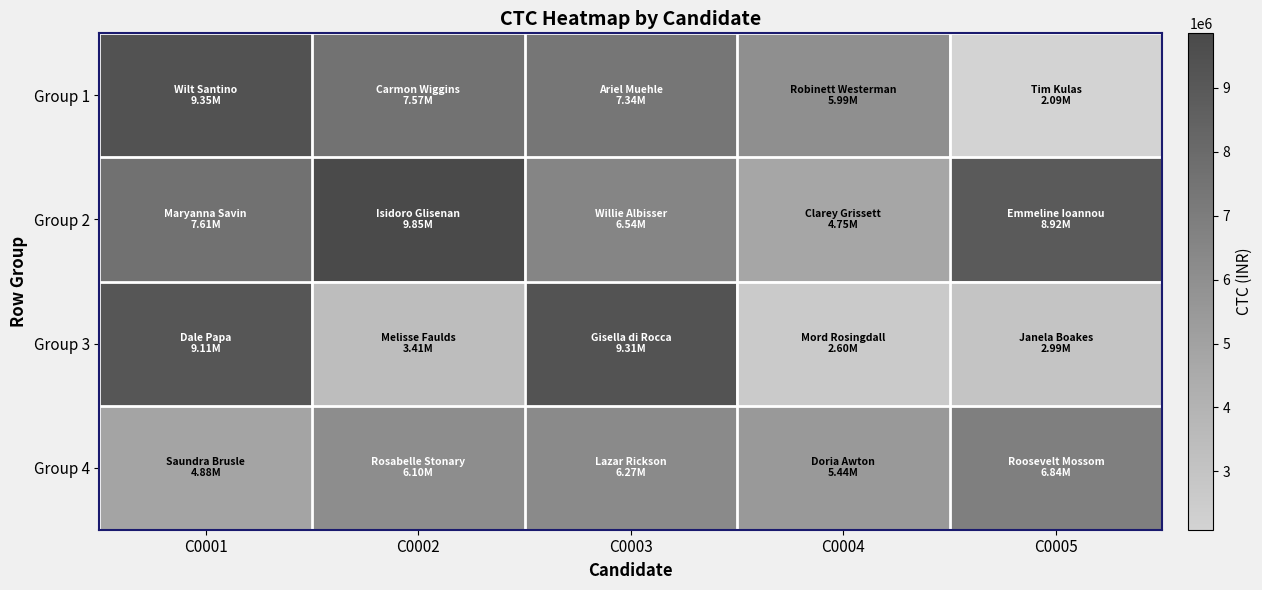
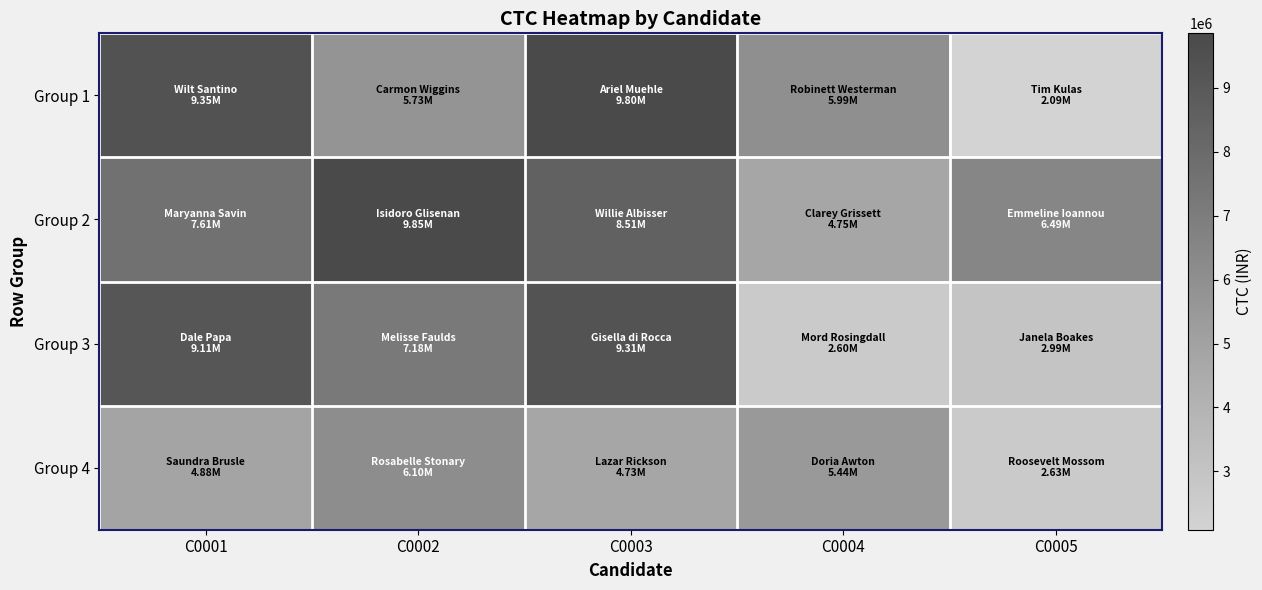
Group 1, C0002: 7.57M -> 5.73M
Group 1, C0003: 7.34M -> 9.80M
Group 2, C0003: 6.54M -> 8.51M
Group 2, C0005: 8.92M -> 6.49M
Group 3, C0002: 3.41M -> 7.18M
Group 4, C0003: 6.27M -> 4.73M
Group 4, C0005: 6.84M -> 2.63M
